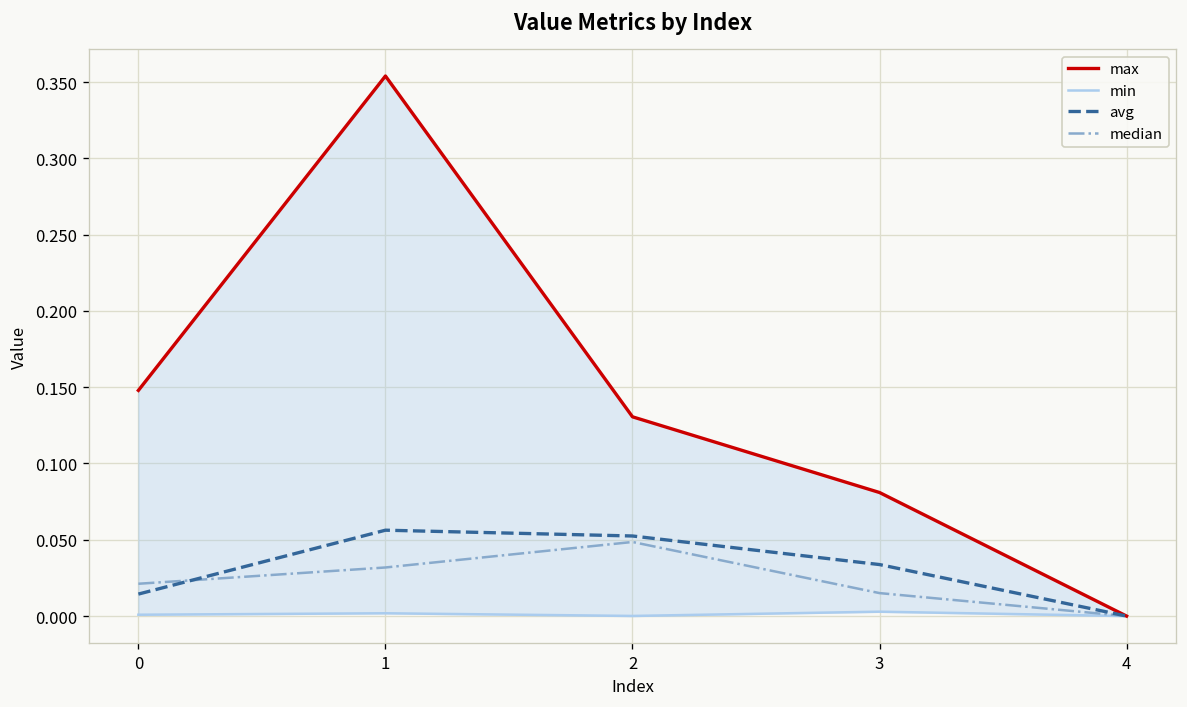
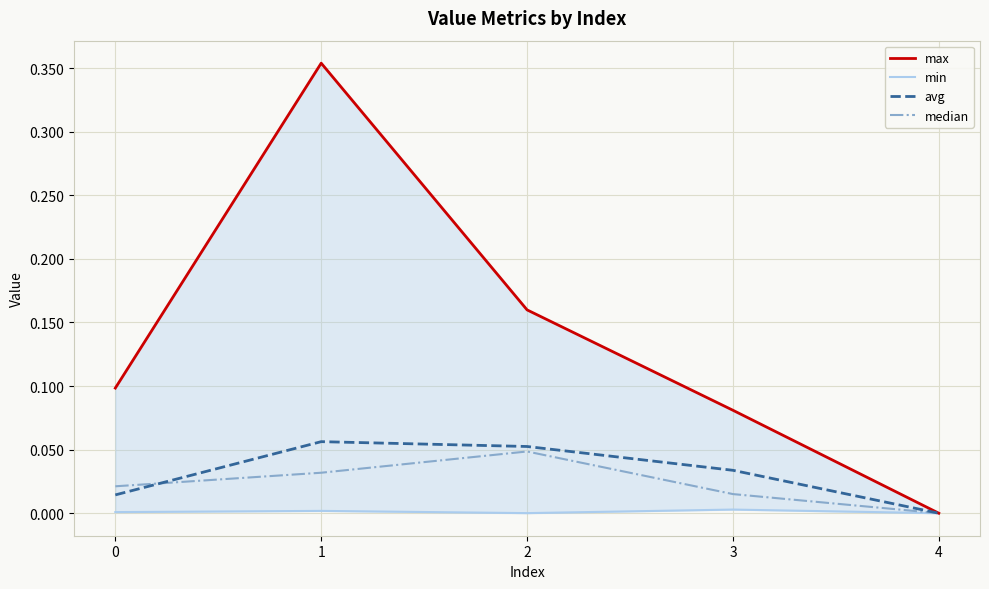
max, 0: 0.148 -> 0.098
max, 2: 0.131 -> 0.160
